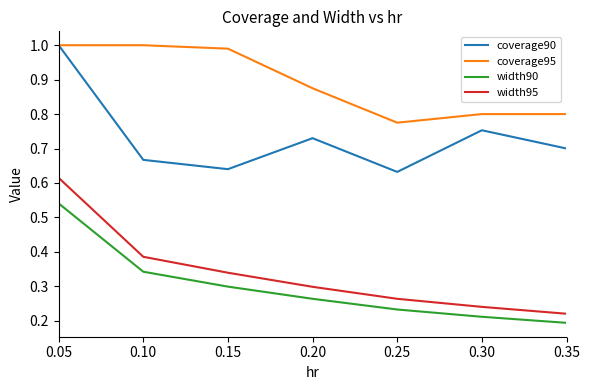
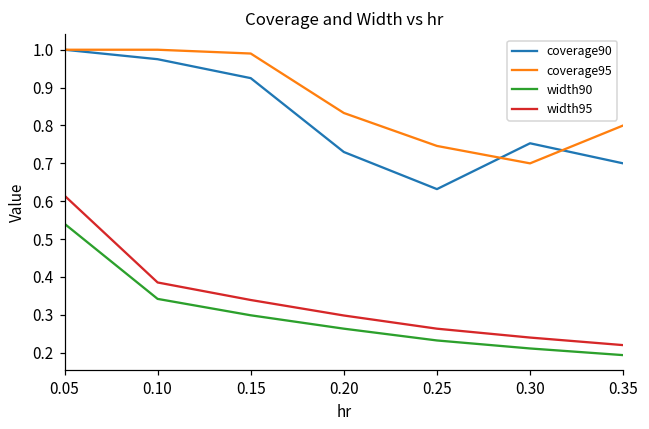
coverage90, 0.10: 0.67 -> 0.98
coverage90, 0.15: 0.64 -> 0.93
coverage95, 0.20: 0.88 -> 0.83
coverage95, 0.25: 0.78 -> 0.75
coverage95, 0.30: 0.8 -> 0.7
